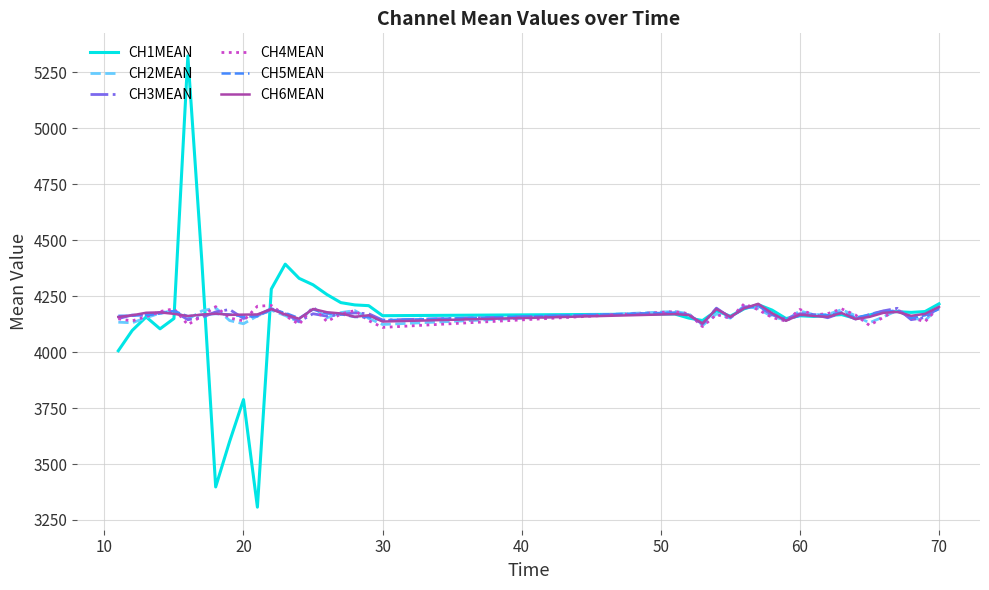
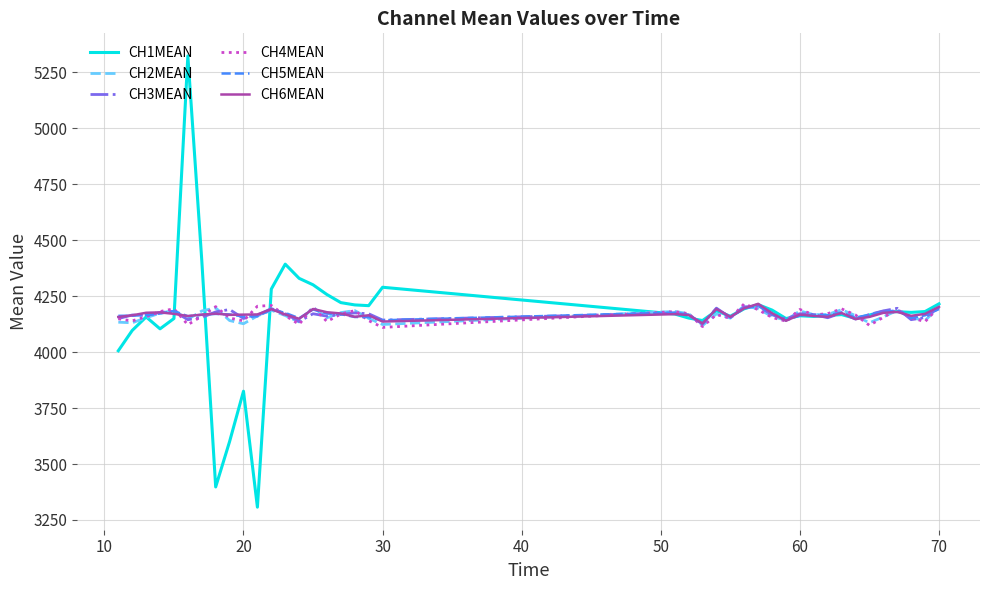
CH1MEAN, 20: 3790 -> 3830
CH1MEAN, 30: 4160 -> 4290
